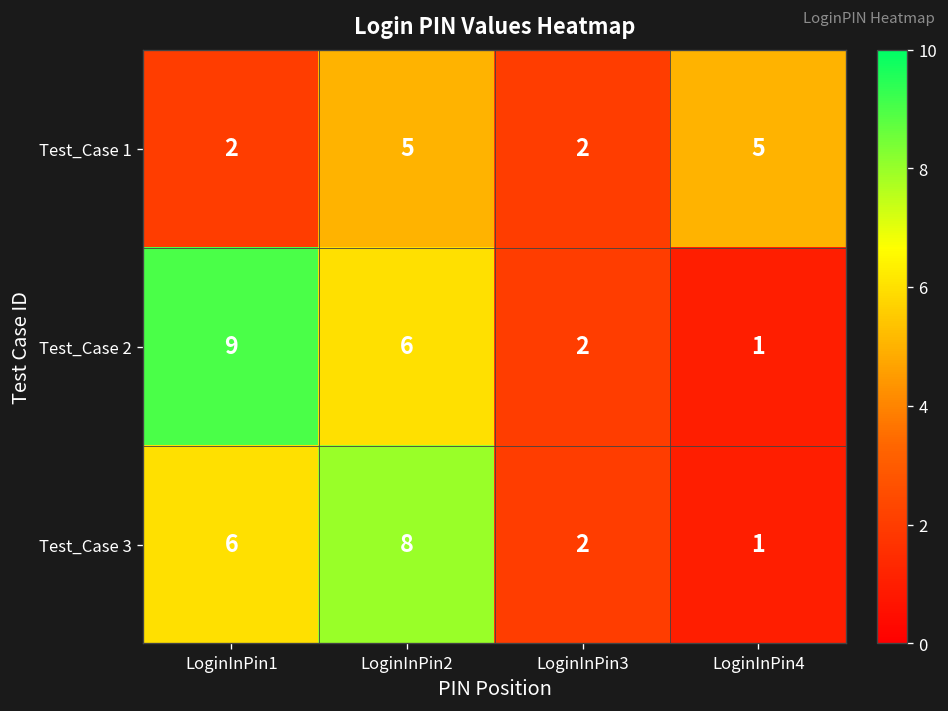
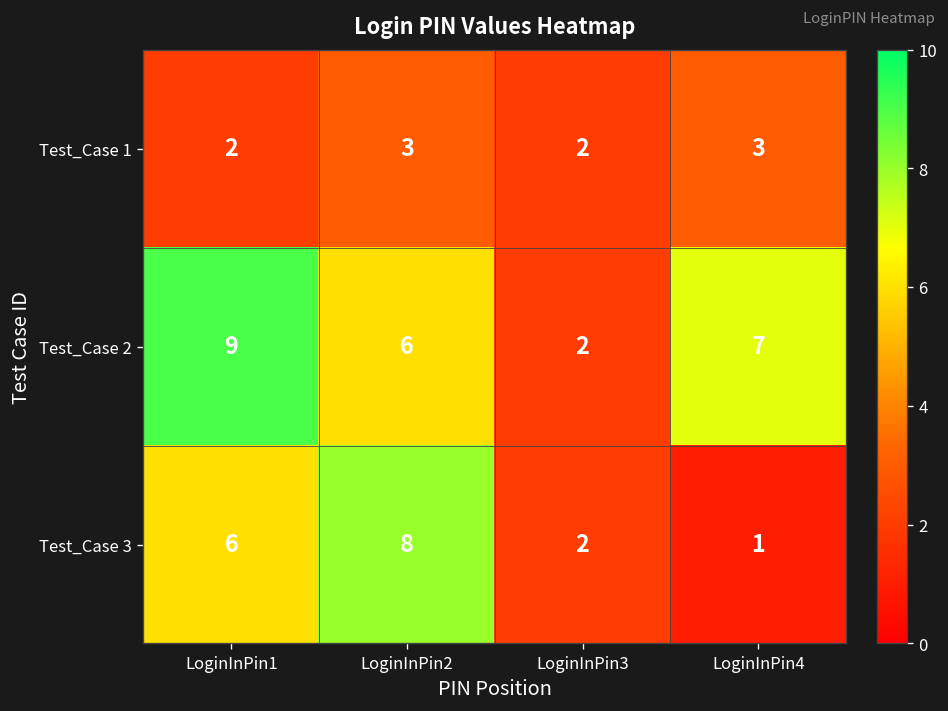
Test_Case 1, LoginInPin2: 5 -> 3
Test_Case 1, LoginInPin4: 5 -> 3
Test_Case 2, LoginInPin4: 1 -> 7
